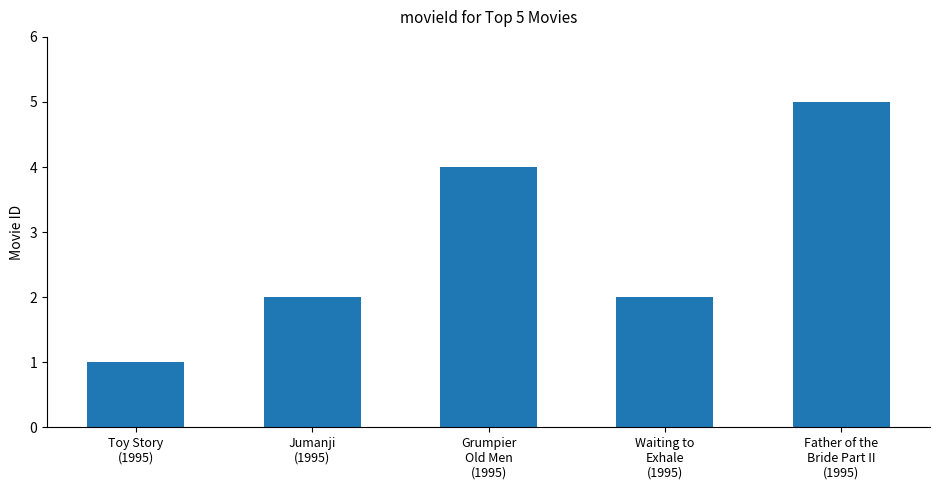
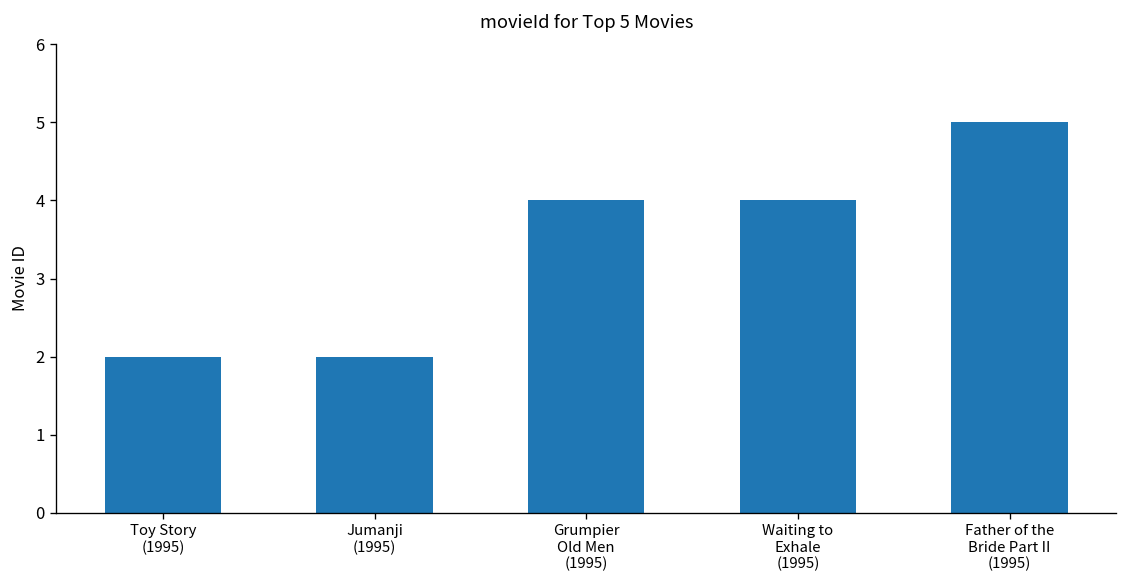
Toy Story (1995): 1 -> 2
Waiting to Exhale (1995): 2 -> 4
